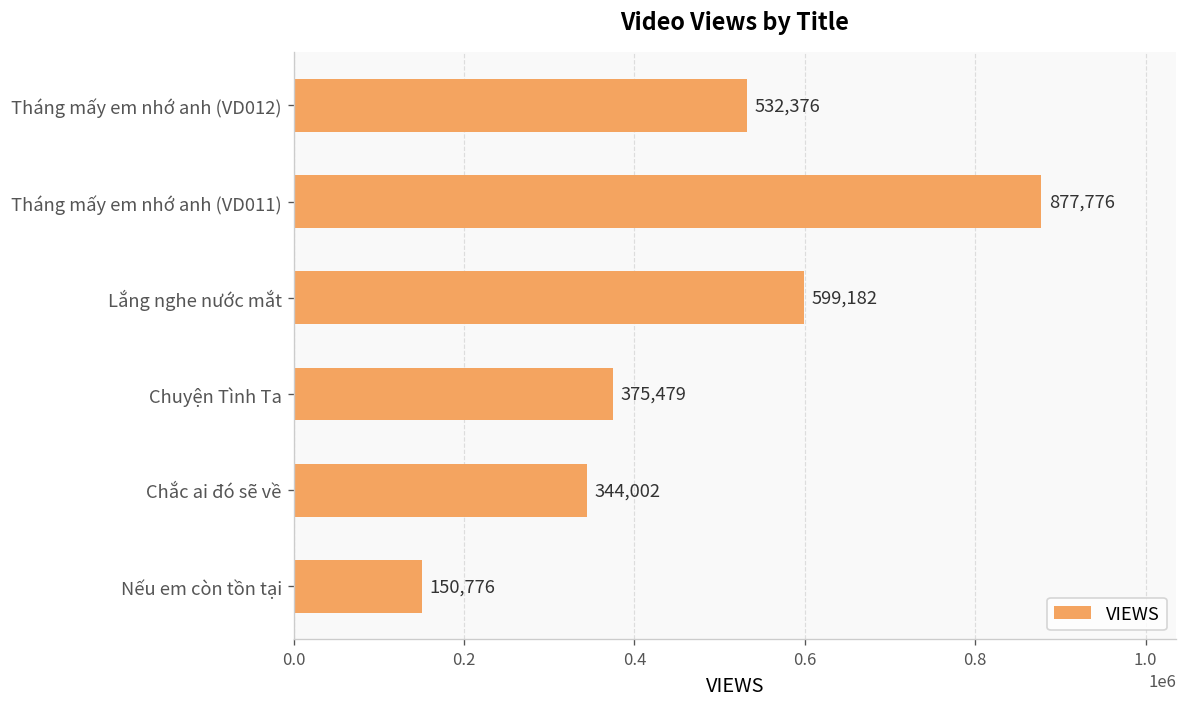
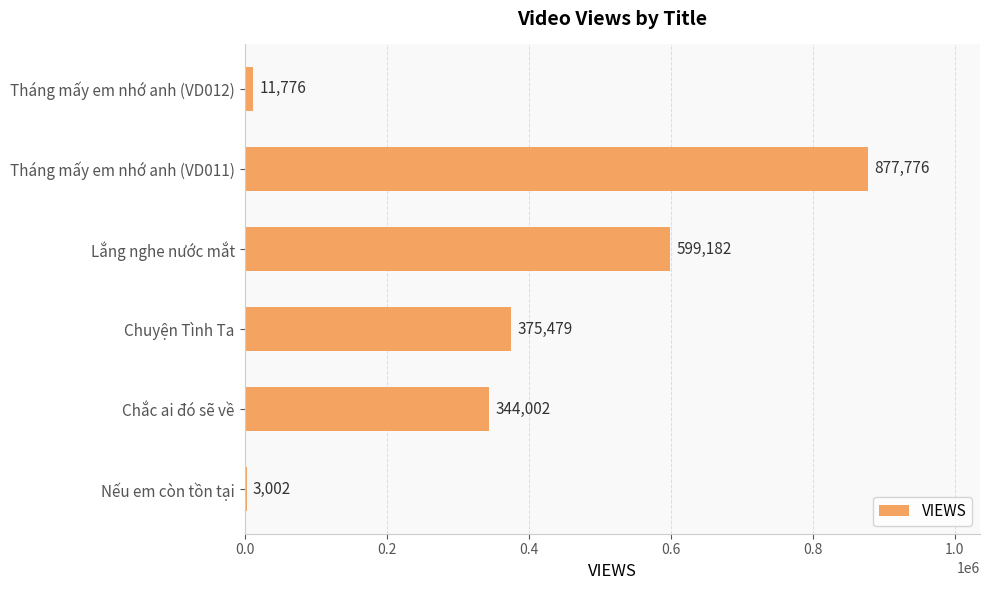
Tháng mấy em nhớ anh (VD012): 532,376 -> 11,776
Nếu em còn tồn tại: 150,776 -> 3,002
